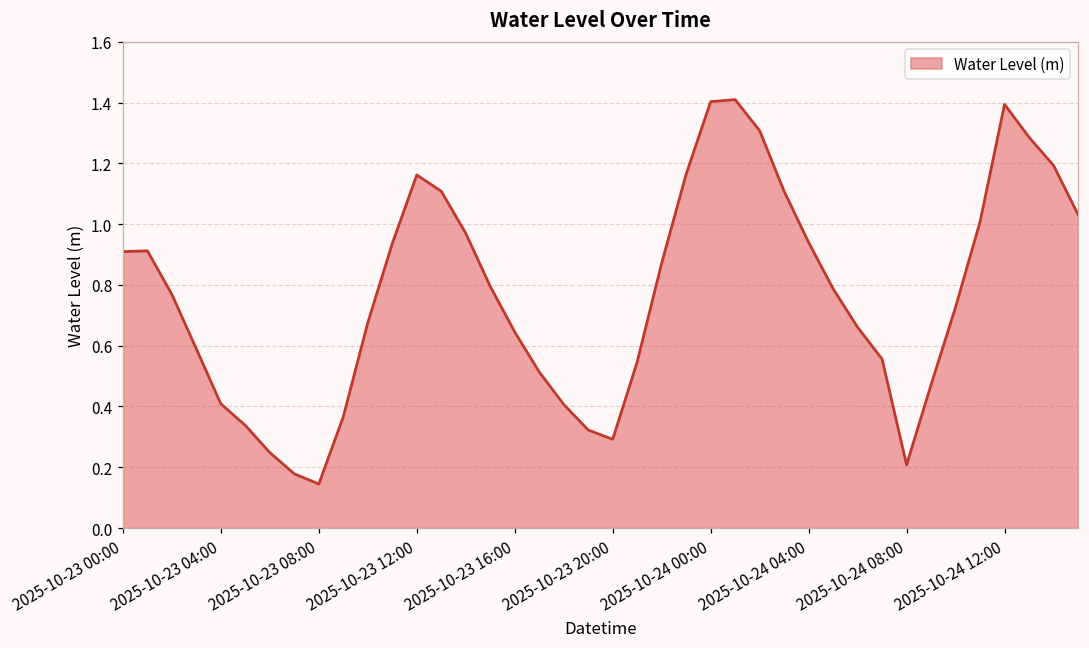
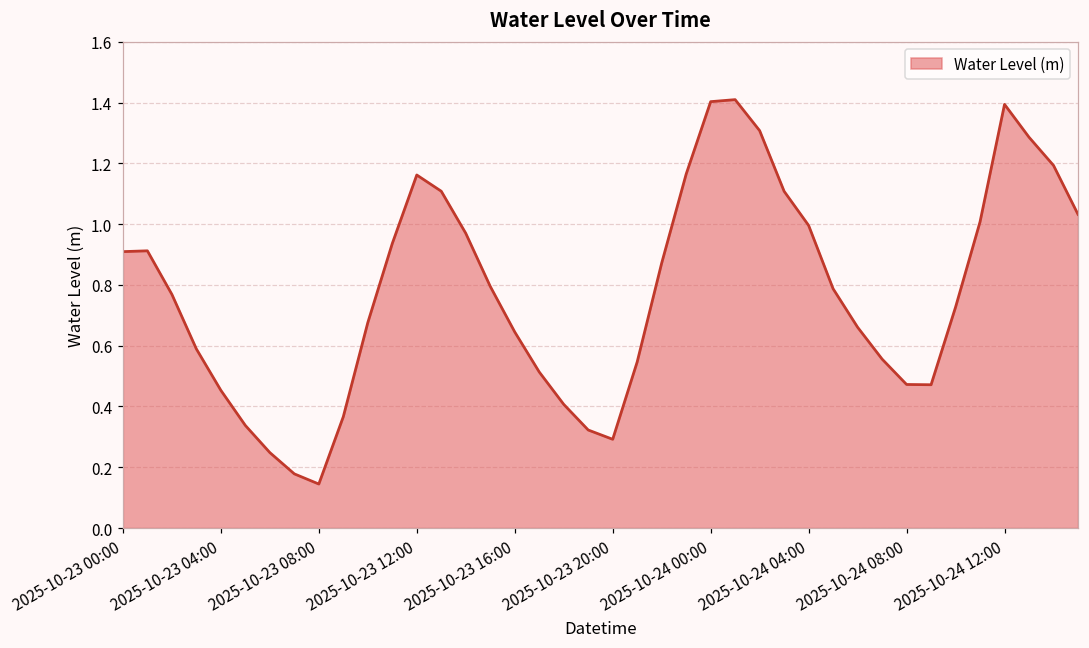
2025-10-23 04:00: 0.41 -> 0.45
2025-10-24 04:00: 0.94 -> 1.00
2025-10-24 08:00: 0.21 -> 0.47
